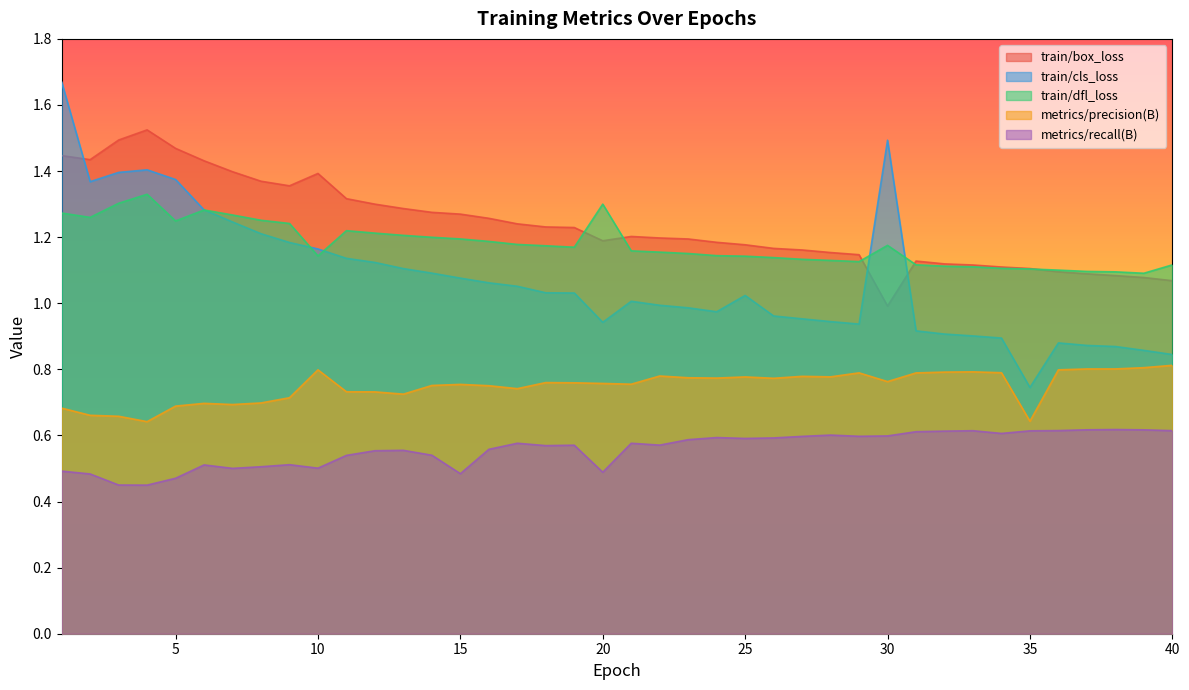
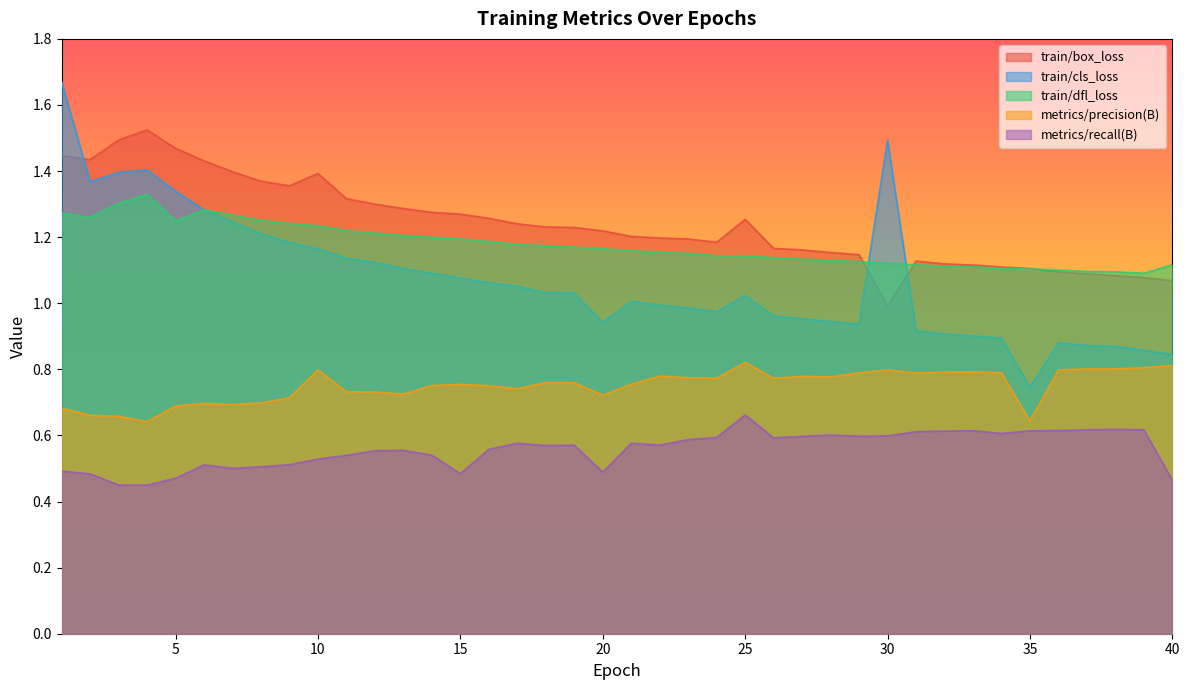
train/cls_loss, 5: 1.37 -> 1.34
train/dfl_loss, 10: 1.14 -> 1.23
metrics/recall(B), 10: 0.50 -> 0.53
train/box_loss, 20: 1.19 -> 1.22
train/dfl_loss, 20: 1.30 -> 1.16
metrics/precision(B), 20: 0.76 -> 0.72
train/box_loss, 25: 1.18 -> 1.25
metrics/precision(B), 25: 0.78 -> 0.82
metrics/recall(B), 25: 0.59 -> 0.66
train/dfl_loss, 30: 1.18 -> 1.12
metrics/precision(B), 30: 0.76 -> 0.80
metrics/recall(B), 40: 0.61 -> 0.46
